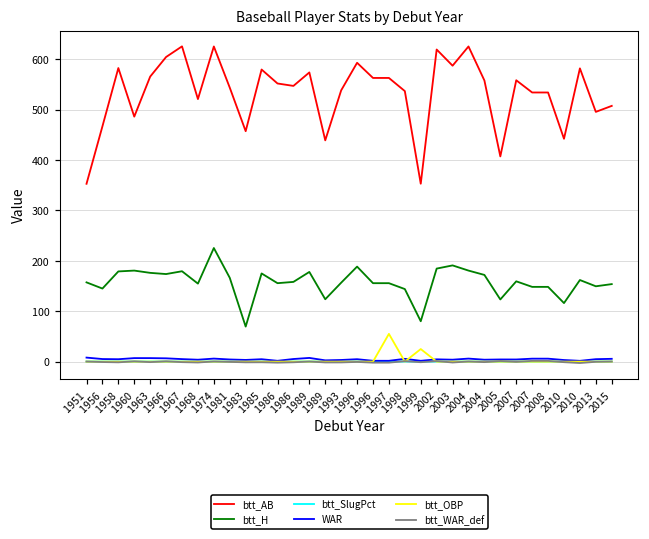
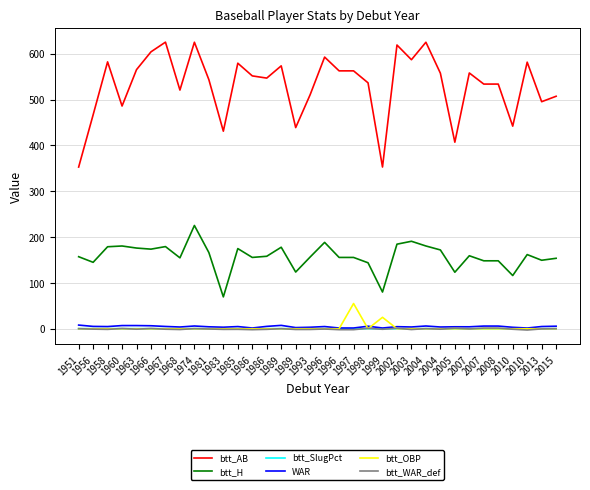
btt_AB, 1983: 460 -> 430
btt_AB, 1993: 540 -> 510
